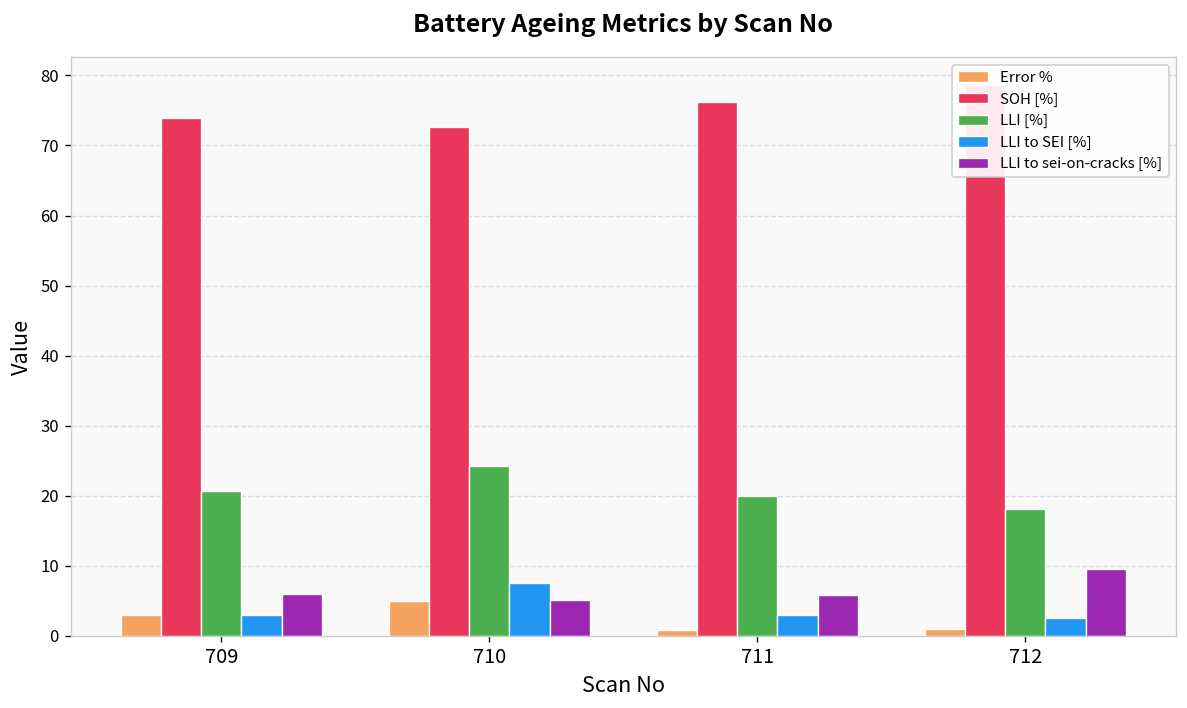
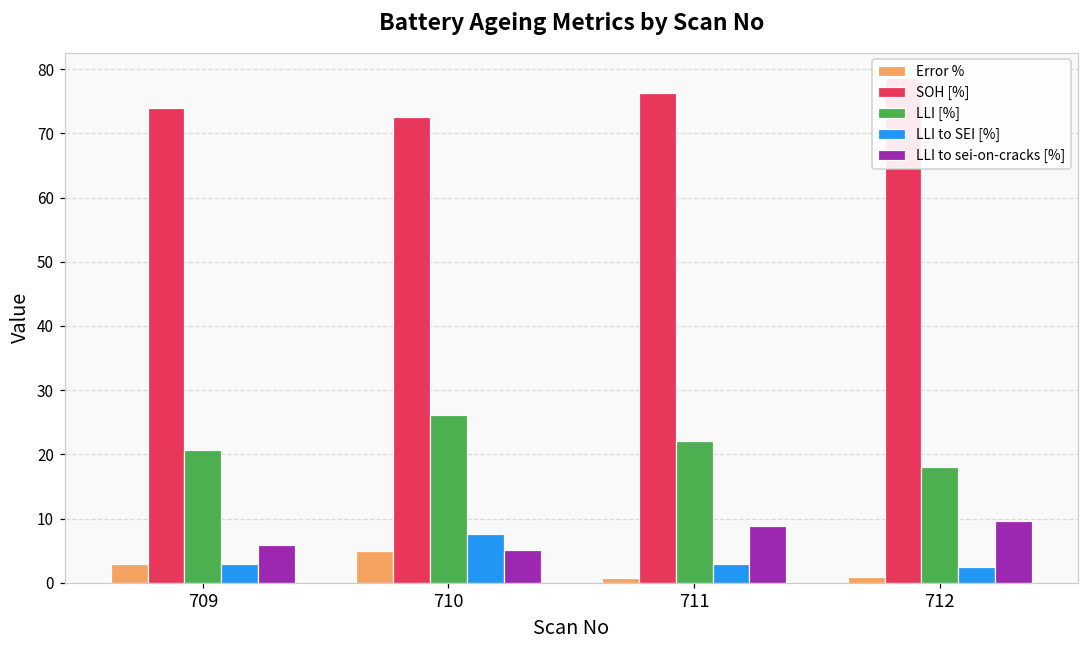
LLI [%], 710: 24 -> 26
LLI [%], 711: 20 -> 22
LLI to sei-on-cracks [%], 711: 6 -> 9
